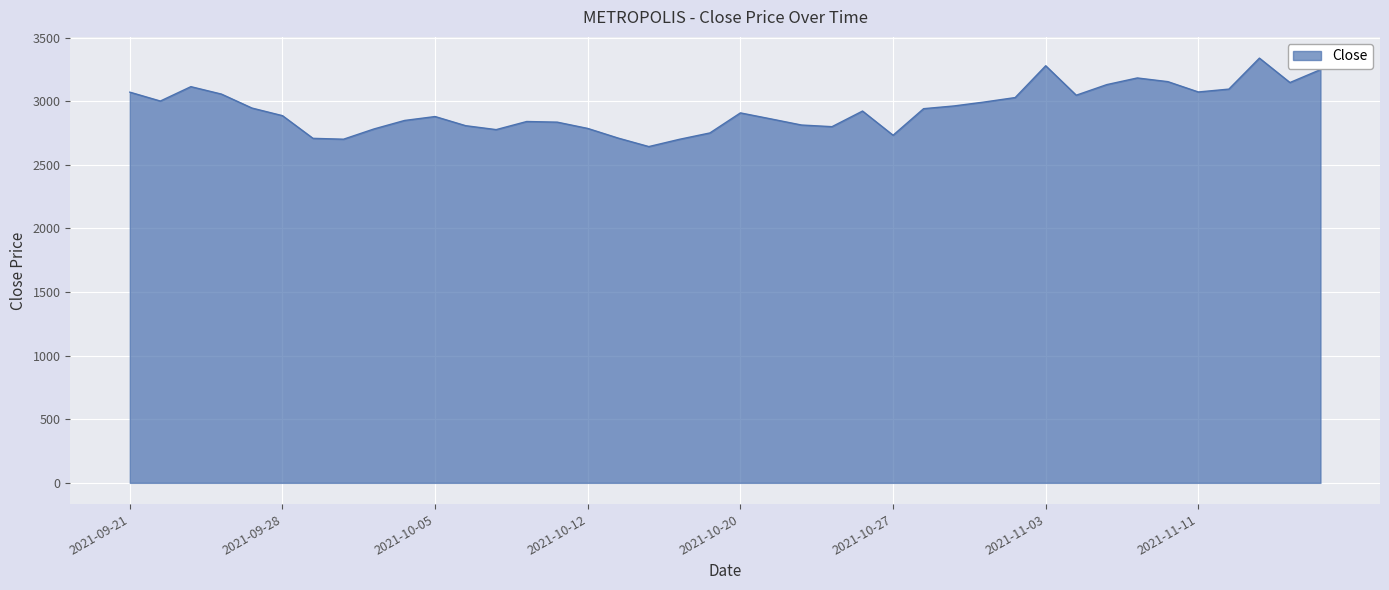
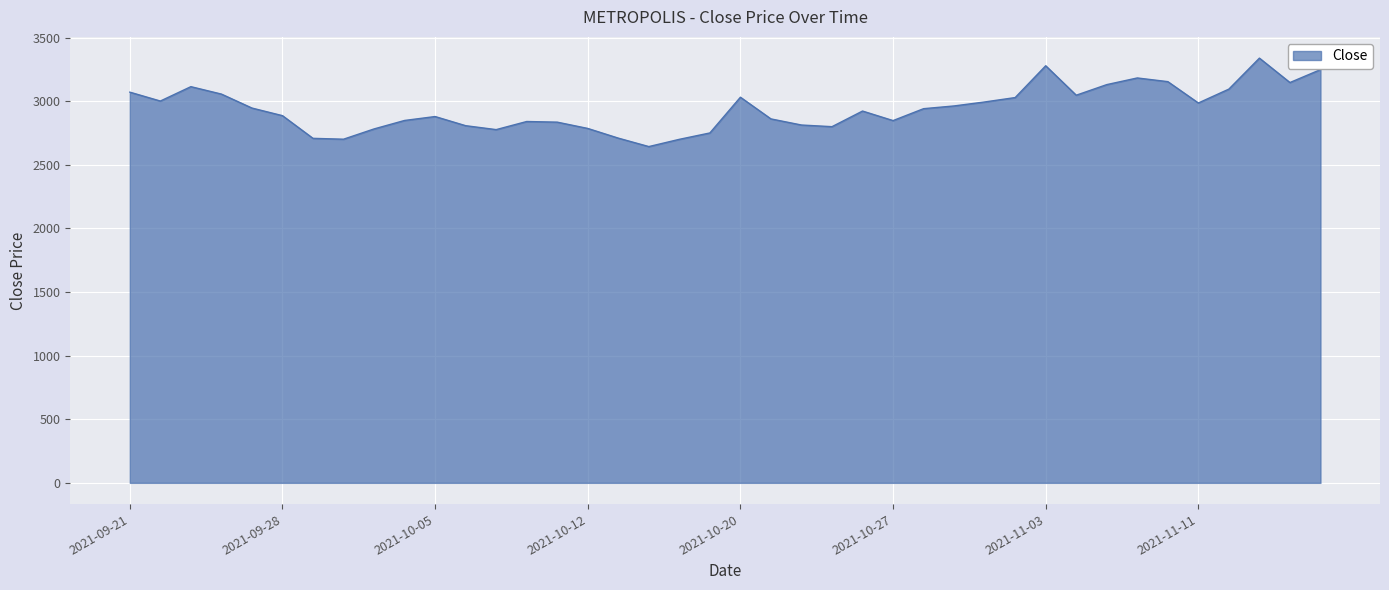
2021-10-20: 2910 -> 3030
2021-10-27: 2730 -> 2850
2021-11-11: 3070 -> 2990
